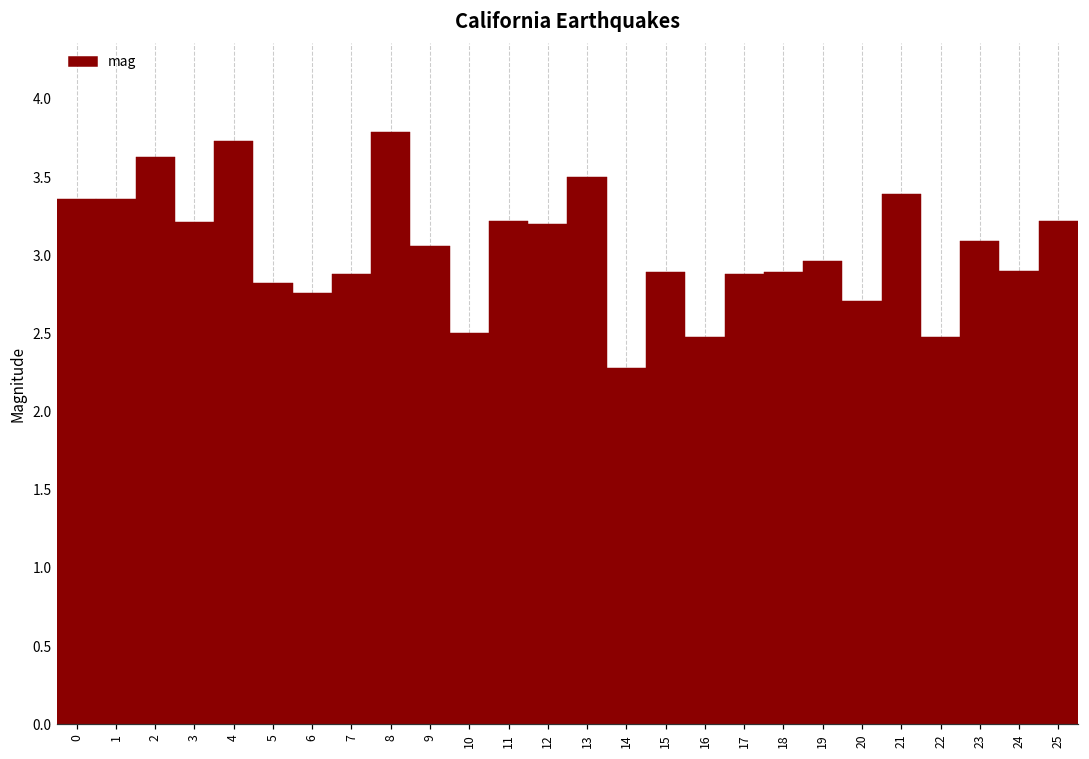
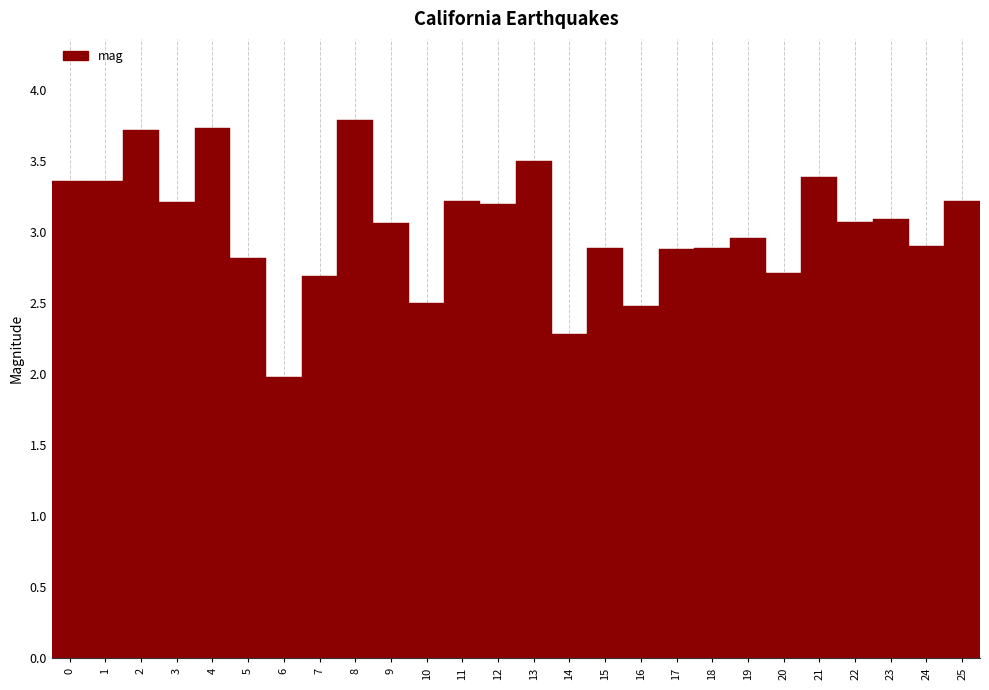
2: 3.63 -> 3.72
6: 2.76 -> 1.98
7: 2.88 -> 2.69
22: 2.48 -> 3.07
